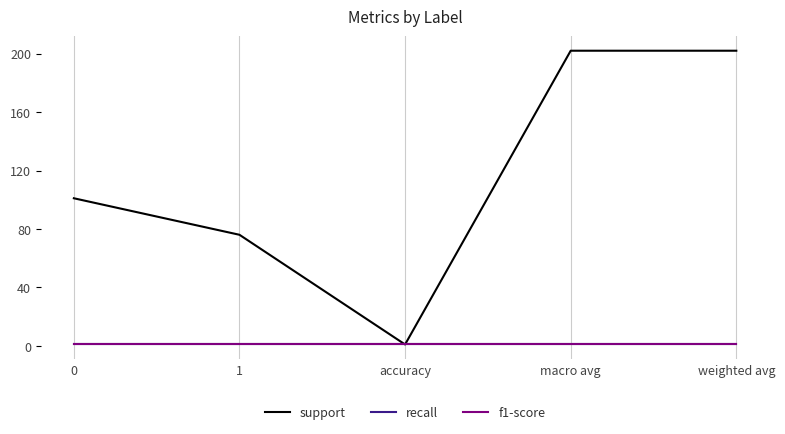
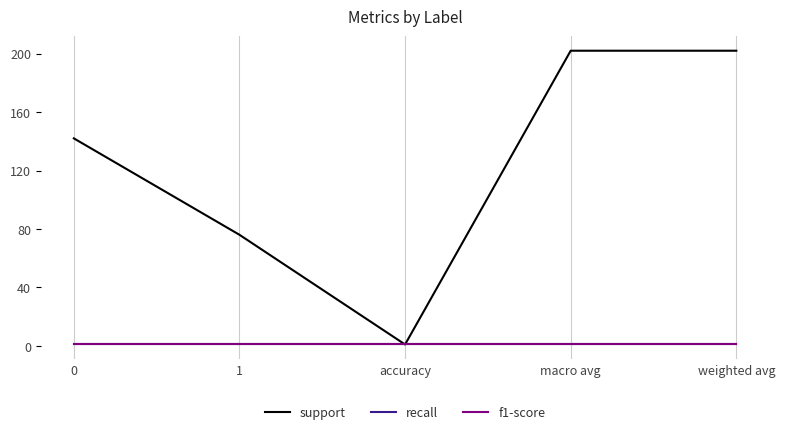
support, 0: 101 -> 142
